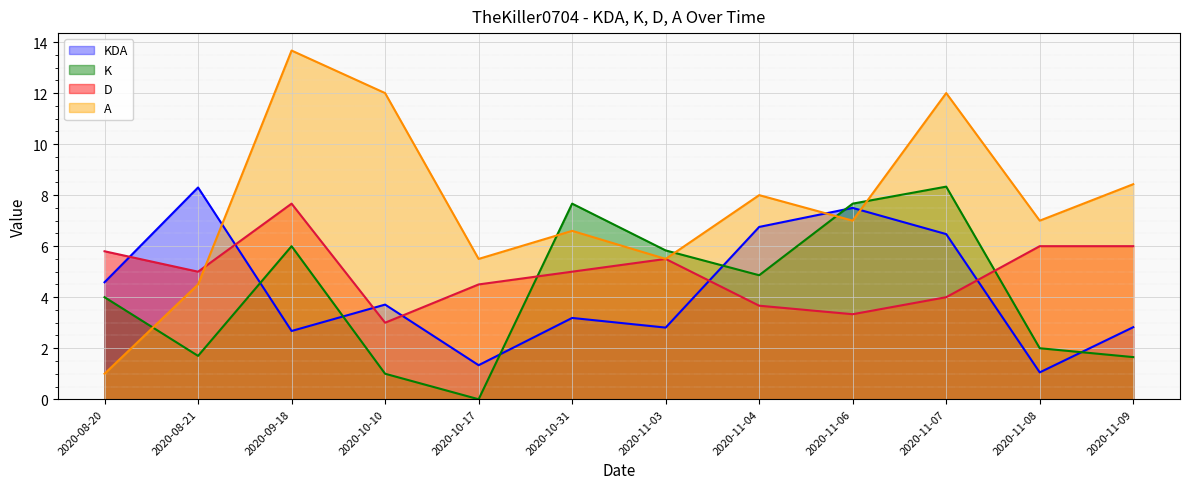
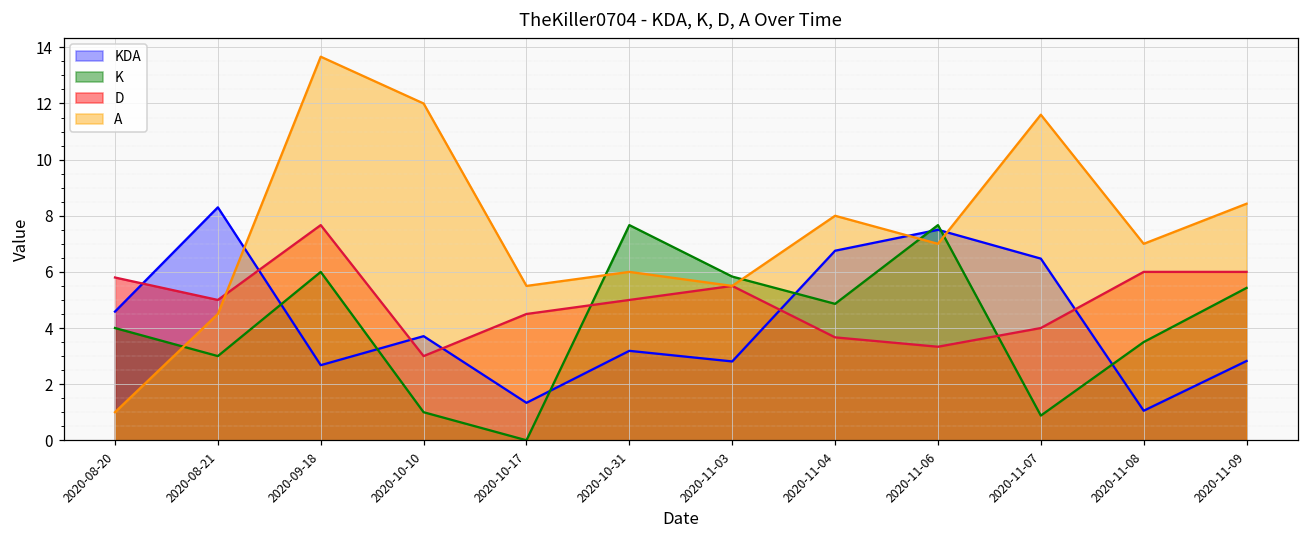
K, 2020-08-21: 1.7 -> 3.0
A, 2020-10-31: 6.6 -> 6.0
K, 2020-11-07: 8.3 -> 0.9
A, 2020-11-07: 12.0 -> 11.6
K, 2020-11-08: 2.0 -> 3.5
K, 2020-11-09: 1.7 -> 5.4
